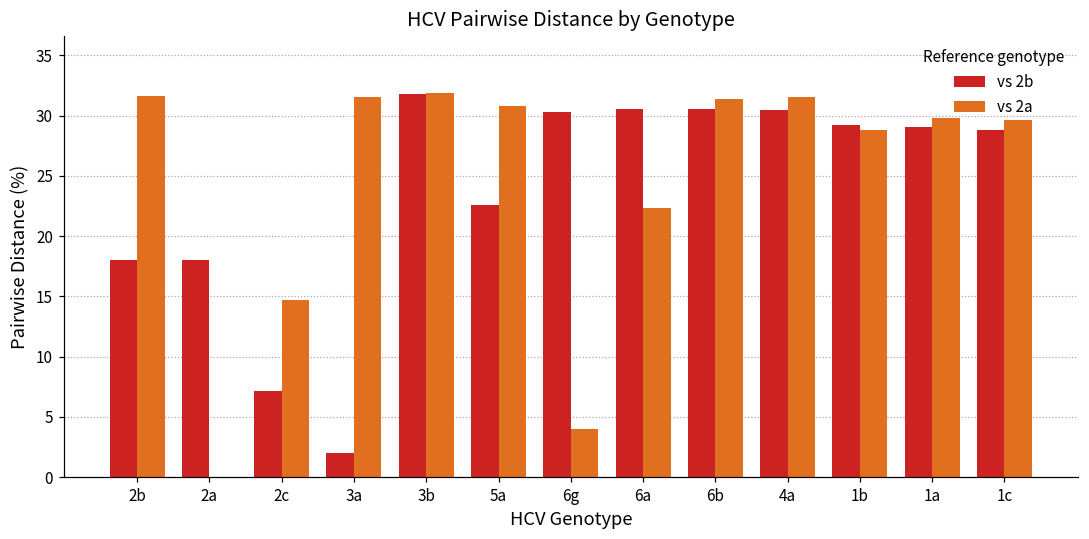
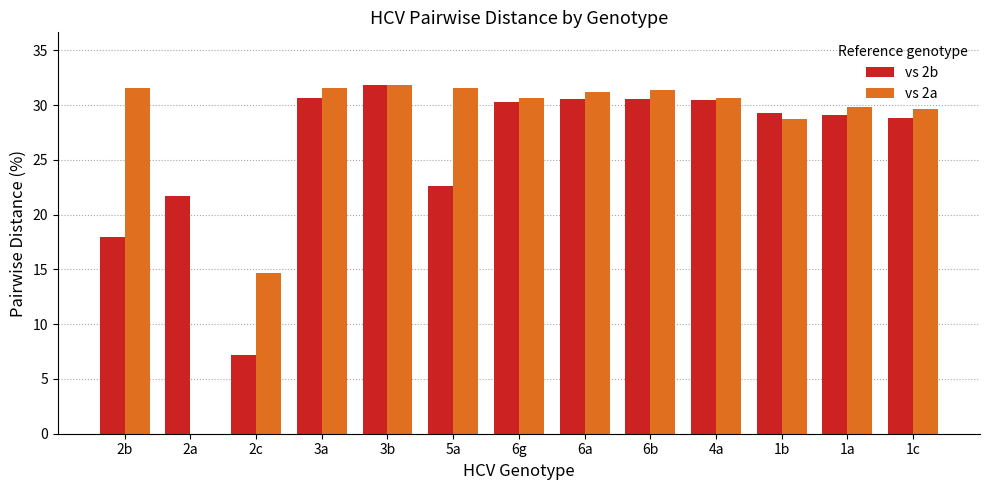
vs 2b, 2a: 18.0 -> 21.7
vs 2b, 3a: 2.0 -> 30.6
vs 2a, 5a: 30.8 -> 31.6
vs 2a, 6g: 4.0 -> 30.6
vs 2a, 6a: 22.4 -> 31.2
vs 2a, 4a: 31.6 -> 30.6
